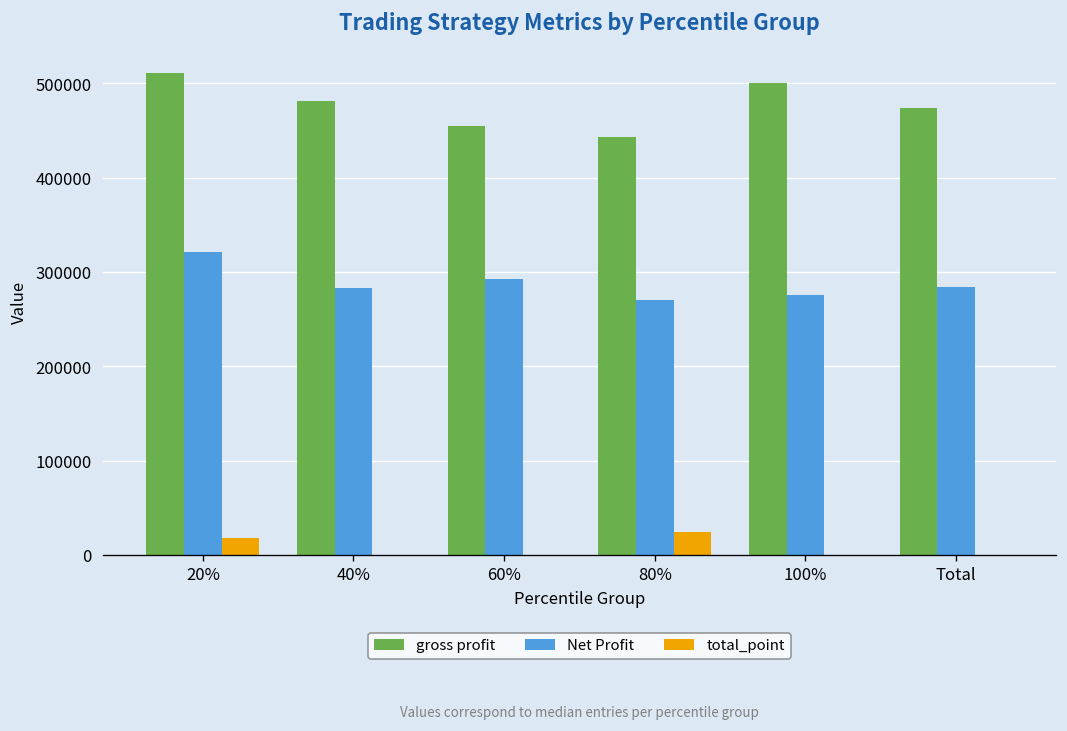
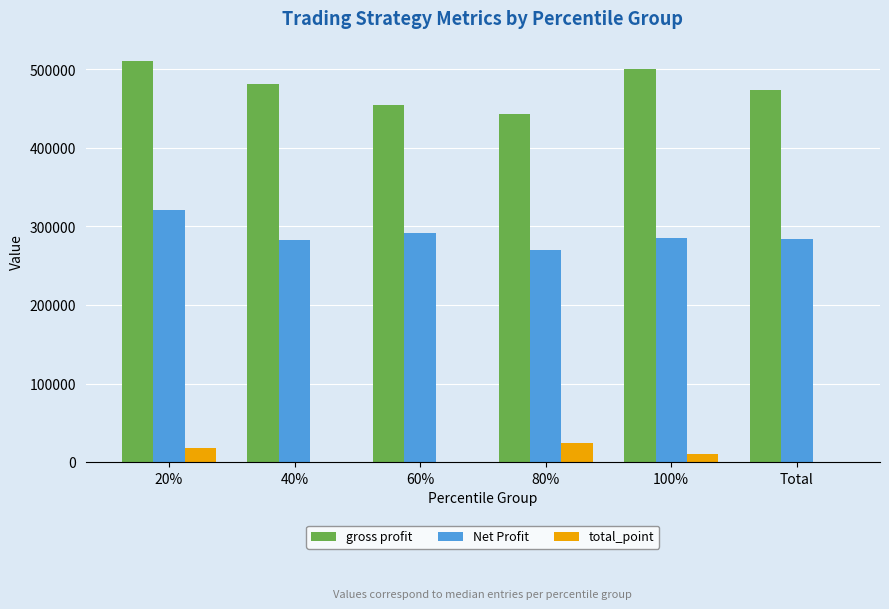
Net Profit, 100%: 280000 -> 290000
total_point, 100%: 0 -> 10000
